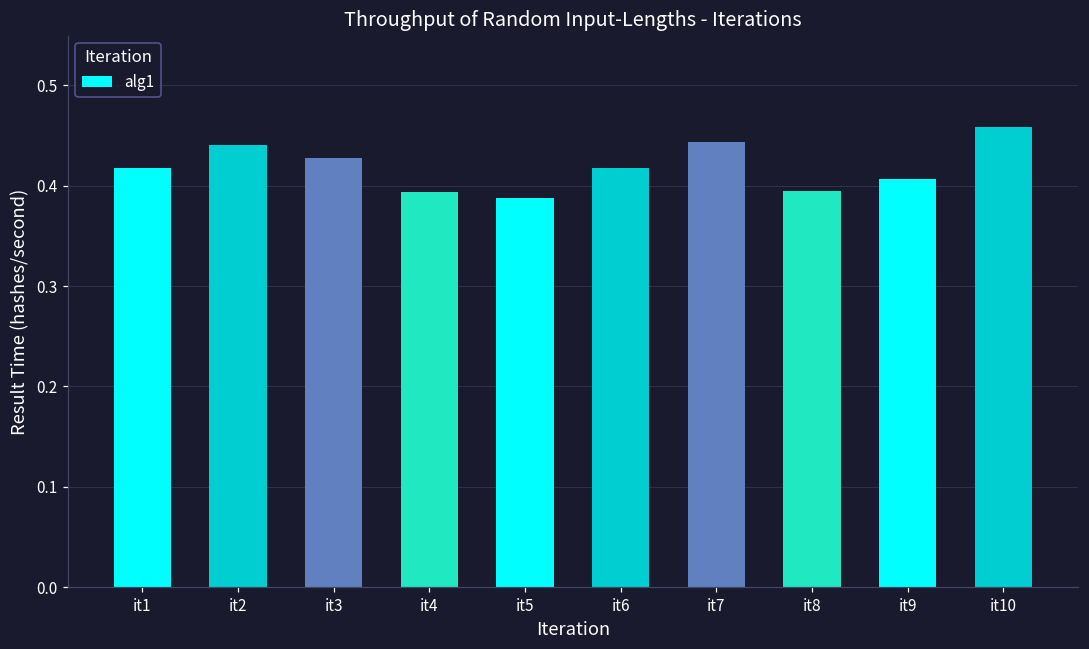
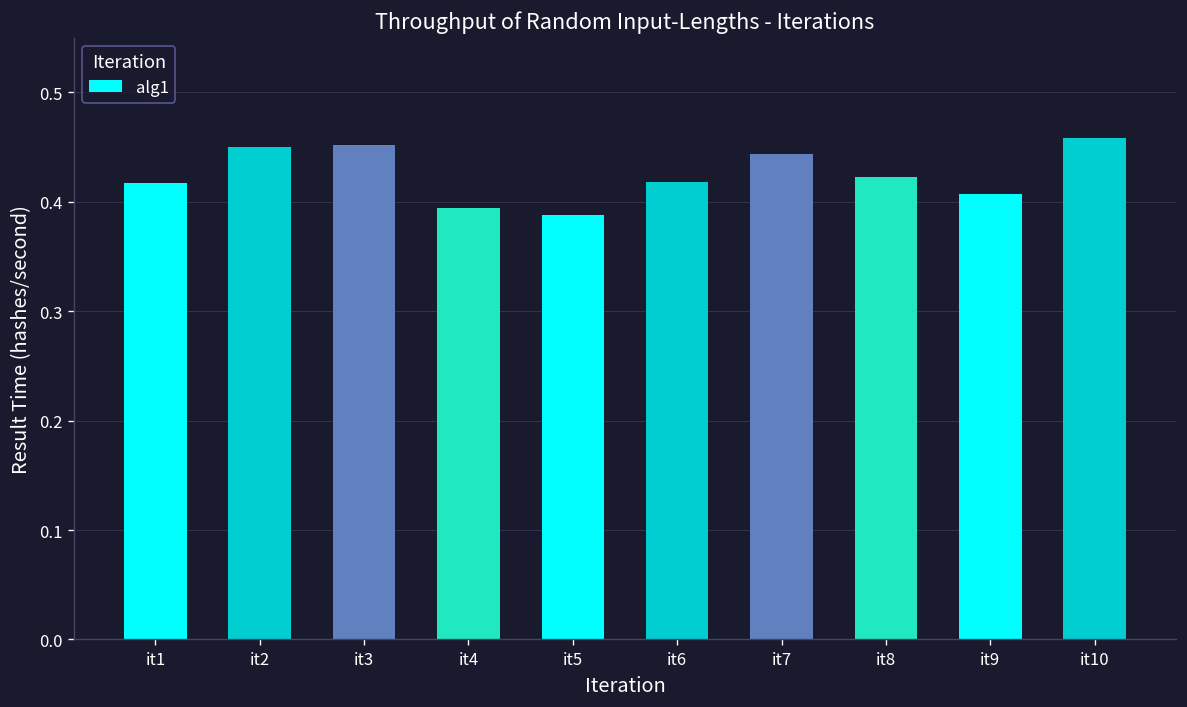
it2: 0.44 -> 0.45
it3: 0.43 -> 0.45
it8: 0.39 -> 0.42
